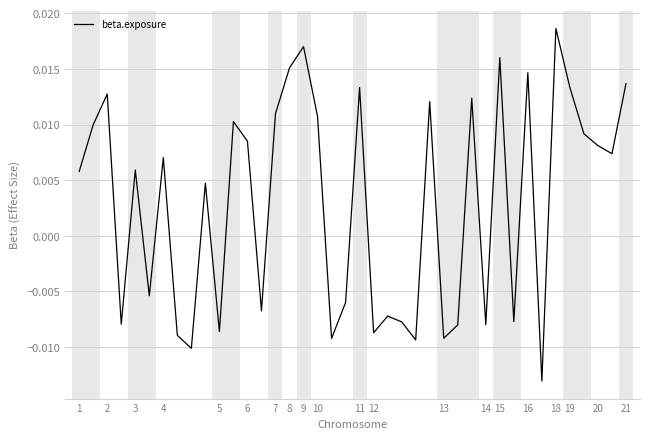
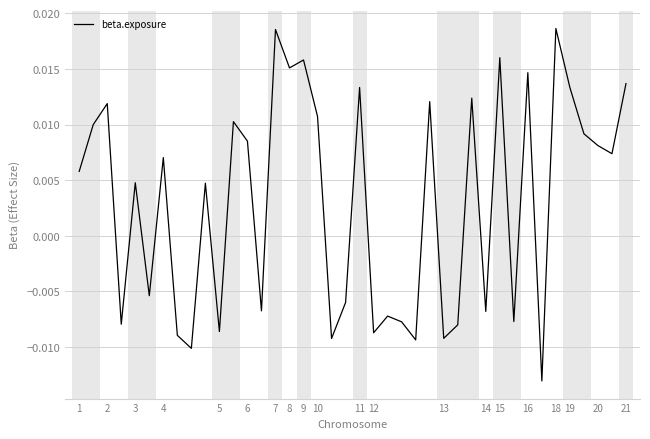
2: 0.0127 -> 0.0119
3: 0.0059 -> 0.0048
7: 0.0110 -> 0.0185
9: 0.0170 -> 0.0158
14: -0.0080 -> -0.0068
